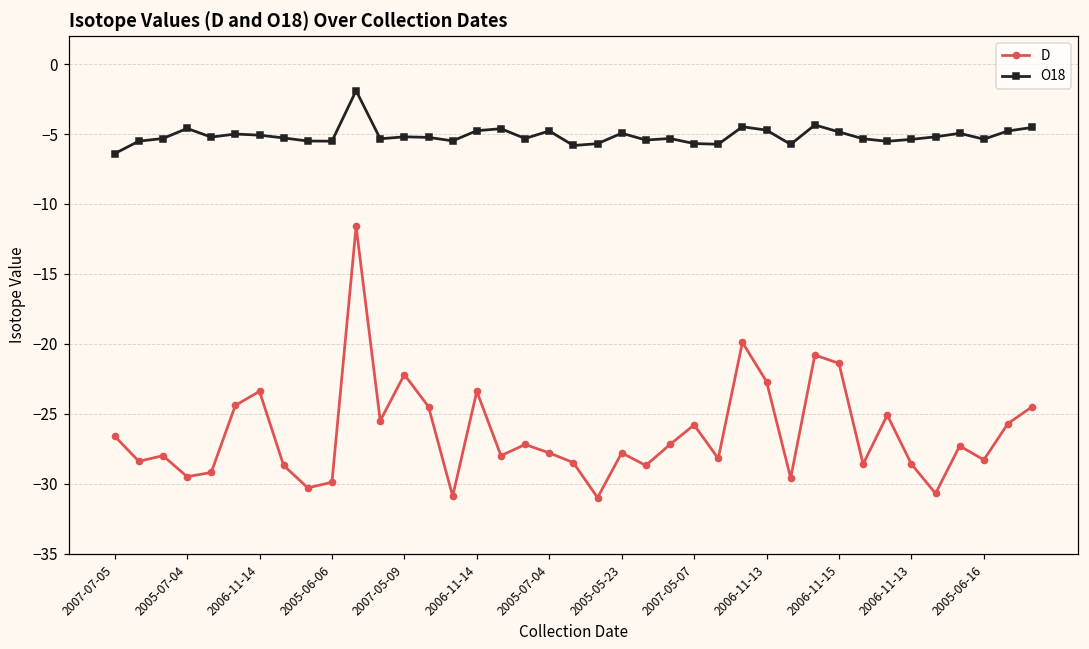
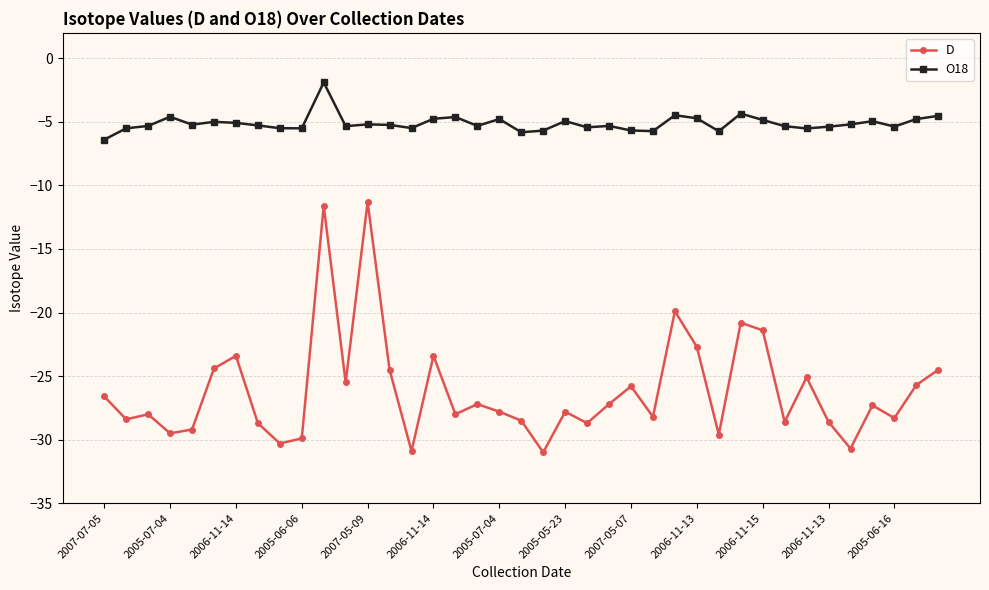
D, 2007-05-09: -22.2 -> -11.3
